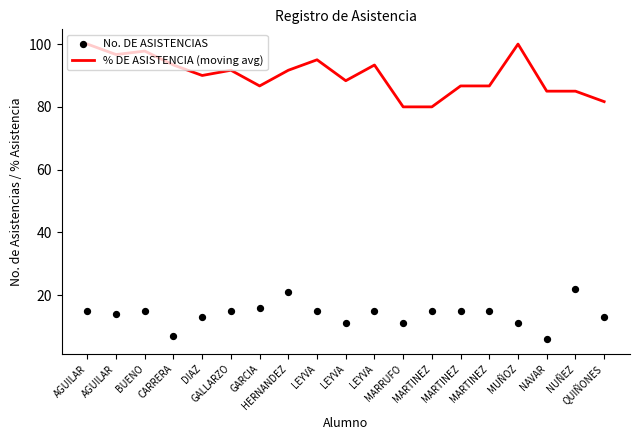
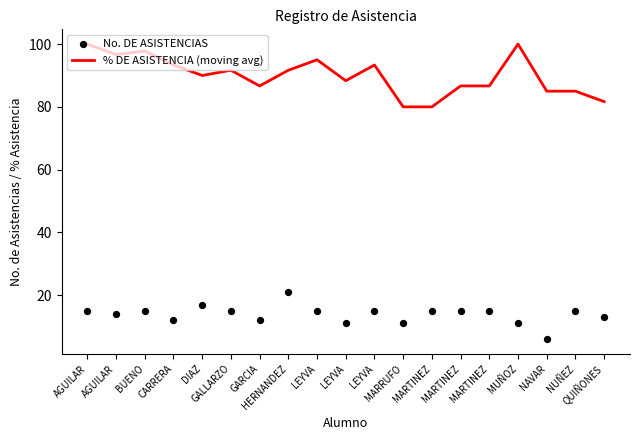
No. DE ASISTENCIAS, CARRERA: 7 -> 12
No. DE ASISTENCIAS, DIAZ: 13 -> 17
No. DE ASISTENCIAS, GARCIA: 16 -> 12
No. DE ASISTENCIAS, NUÑEZ: 22 -> 15
